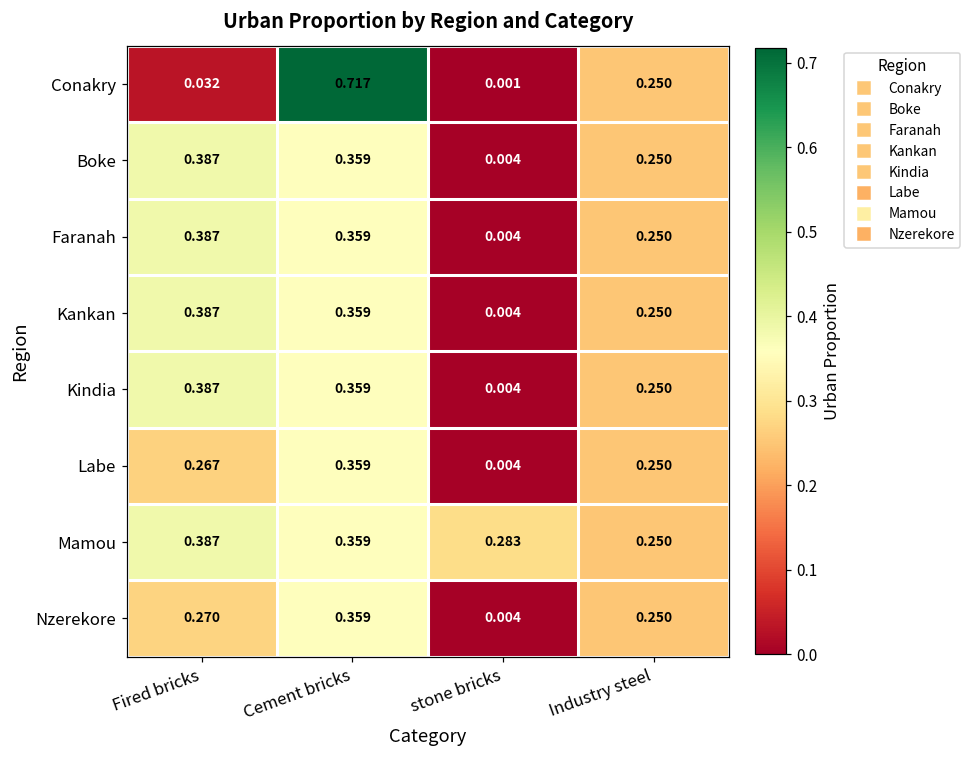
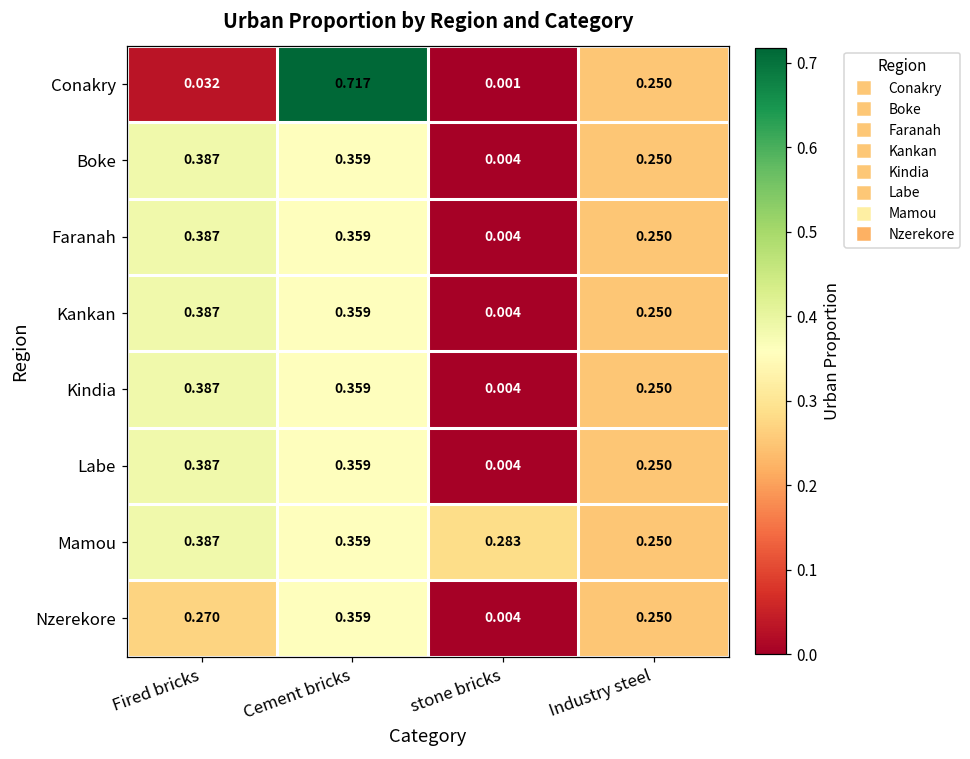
Labe, Fired bricks: 0.267 -> 0.387
